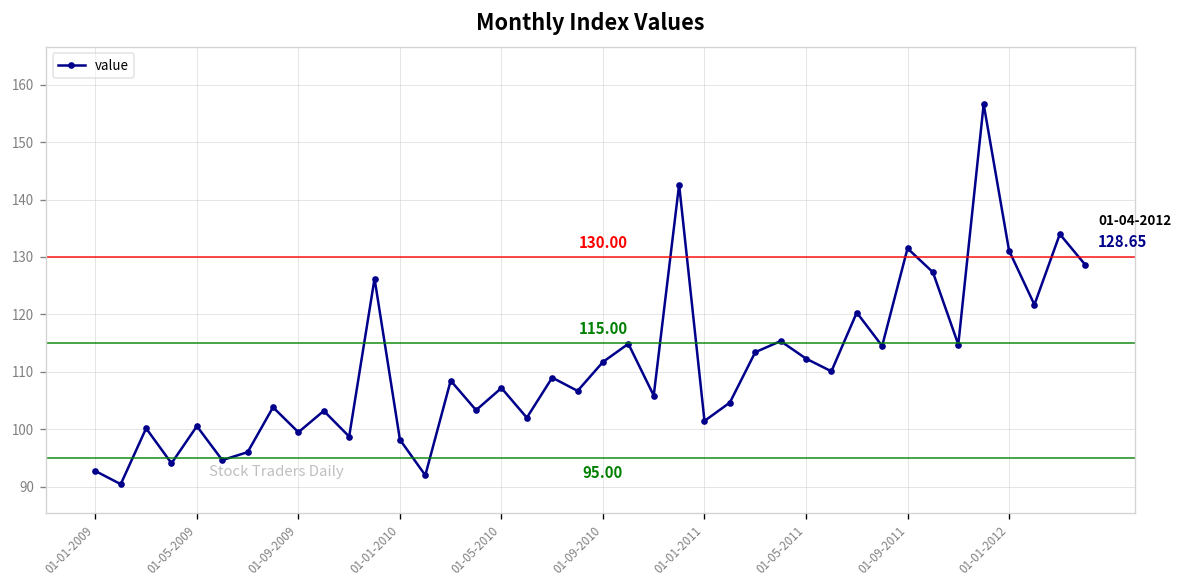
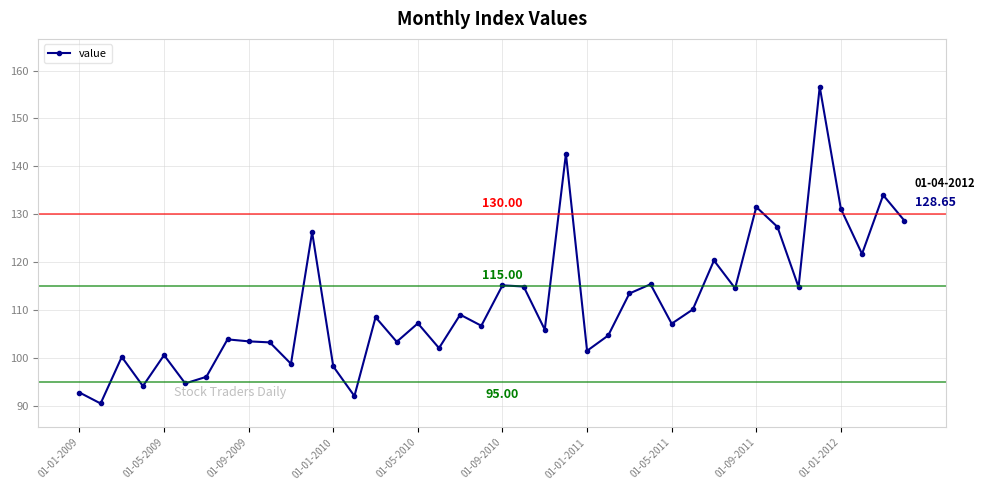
01-09-2009: 99 -> 103
01-09-2010: 112 -> 115
01-05-2011: 112 -> 107
